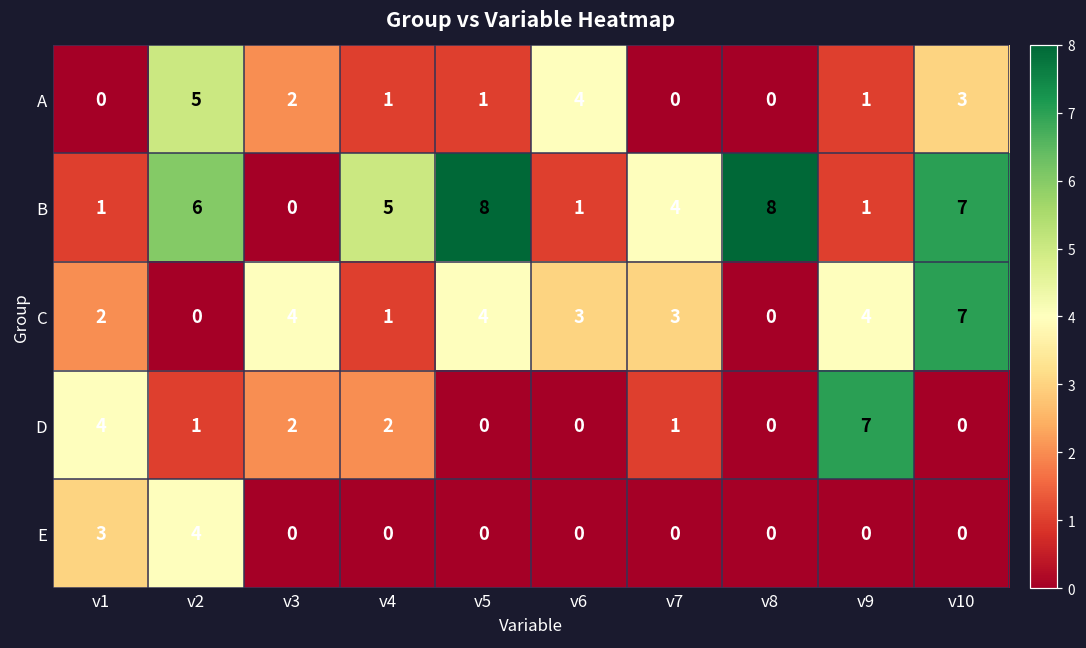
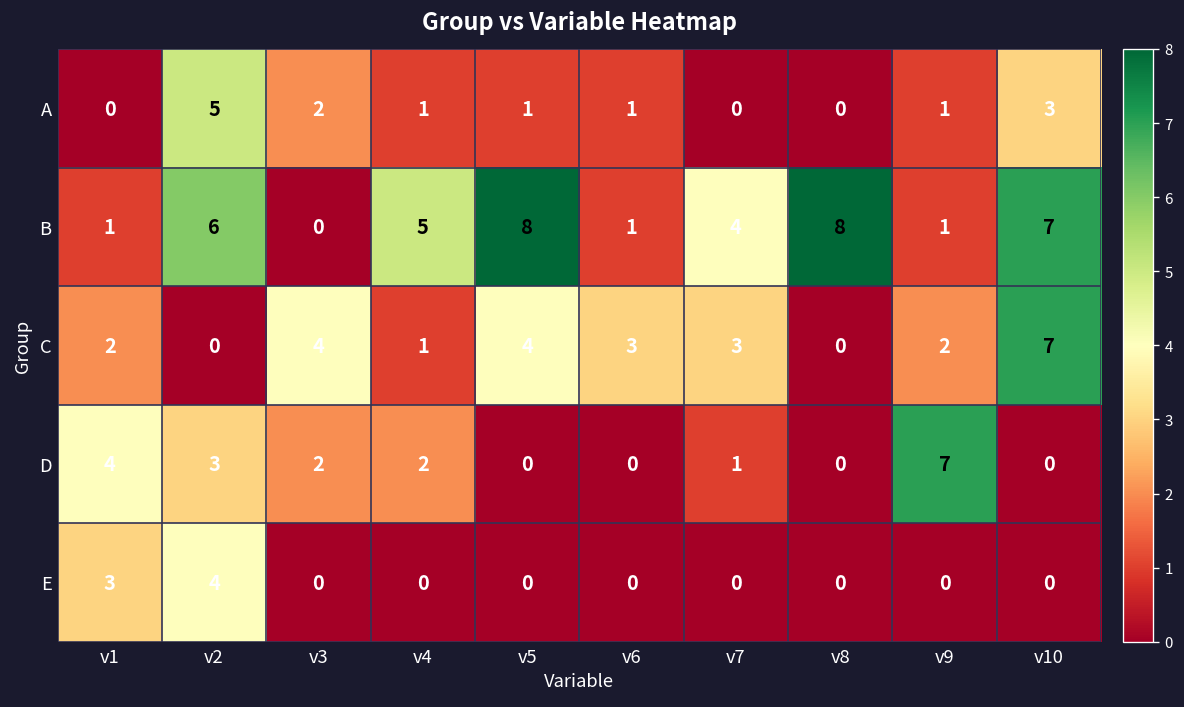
A, v6: 4 -> 1
C, v9: 4 -> 2
D, v2: 1 -> 3
